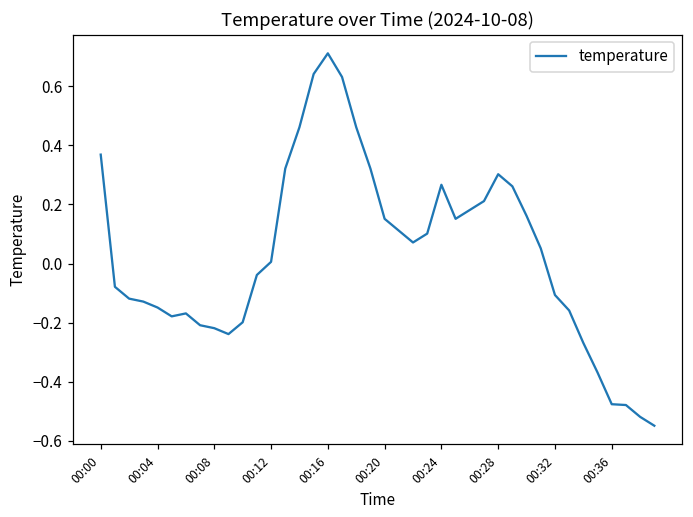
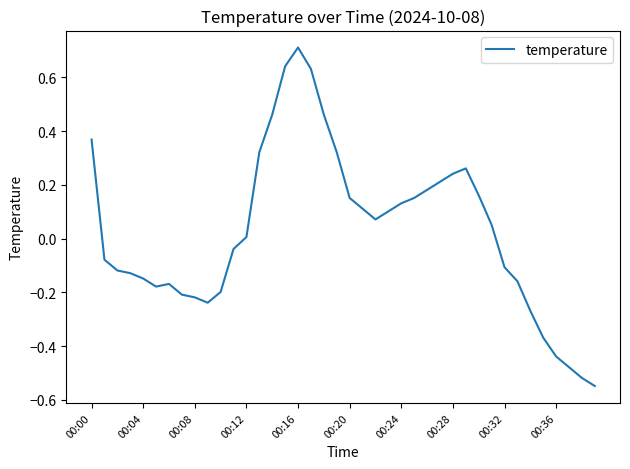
00:24: 0.27 -> 0.13
00:28: 0.30 -> 0.24
00:36: -0.48 -> -0.44
